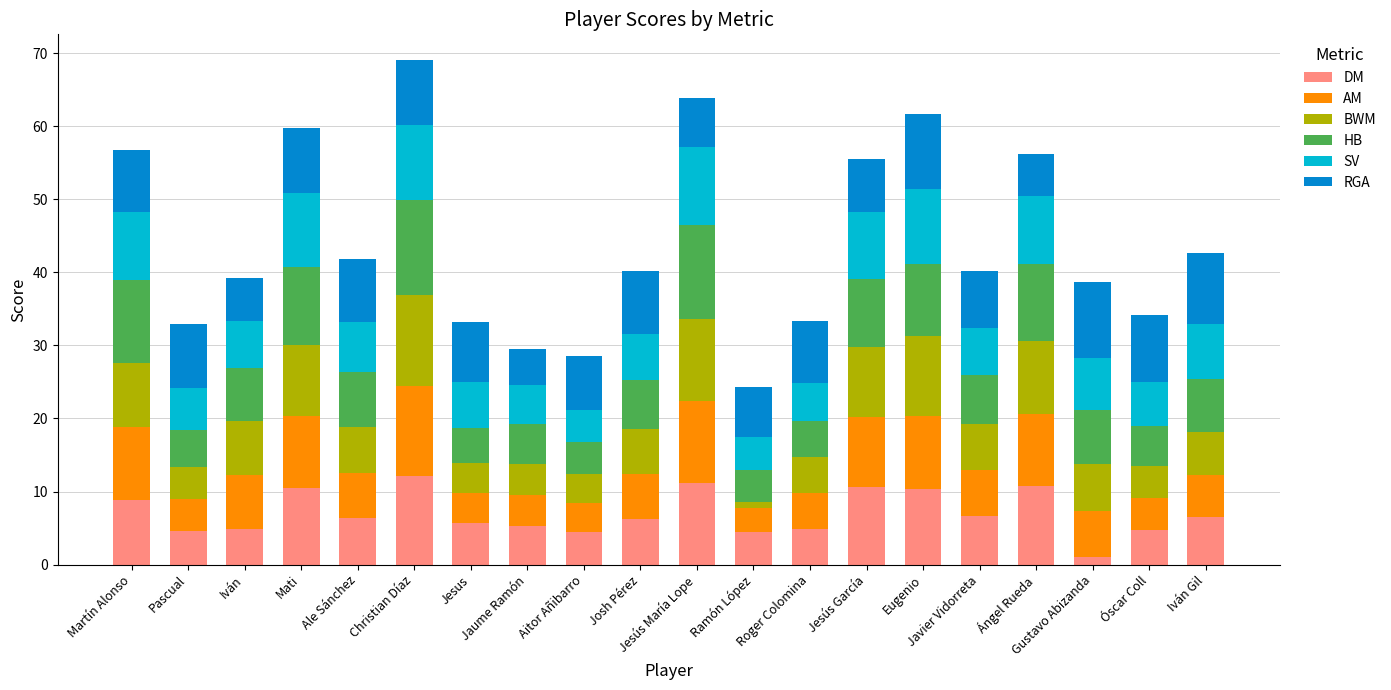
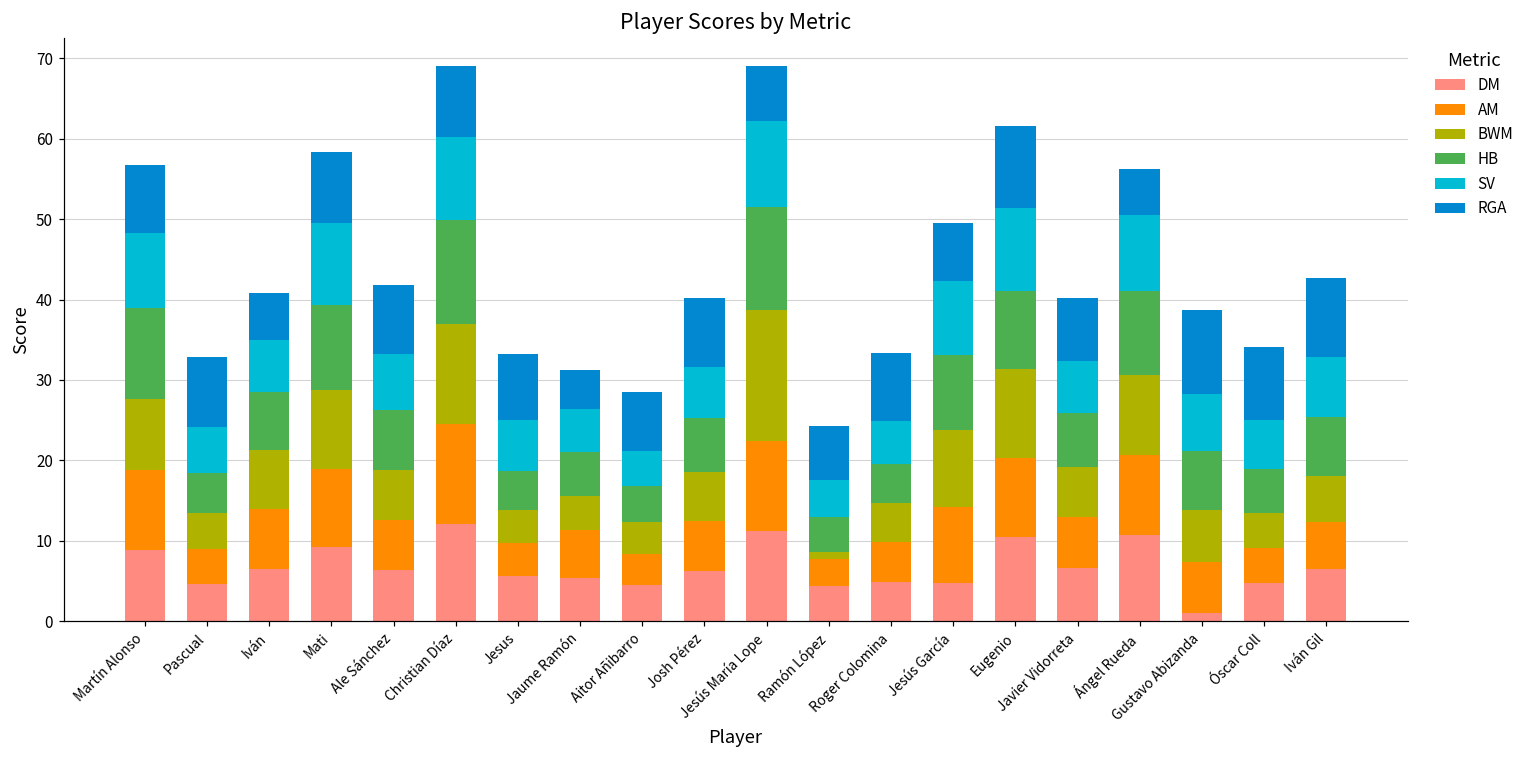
DM, Iván: 5 -> 7
DM, Mati: 11 -> 9
AM, Jaume Ramón: 4 -> 6
BWM, Jesús María Lope: 11 -> 16
DM, Jesús García: 11 -> 5
